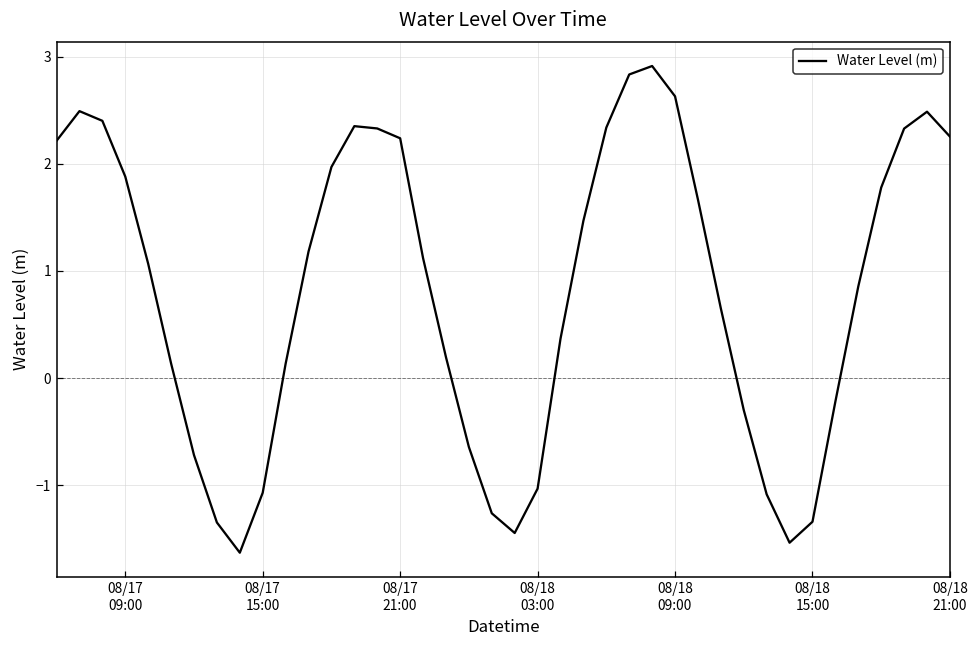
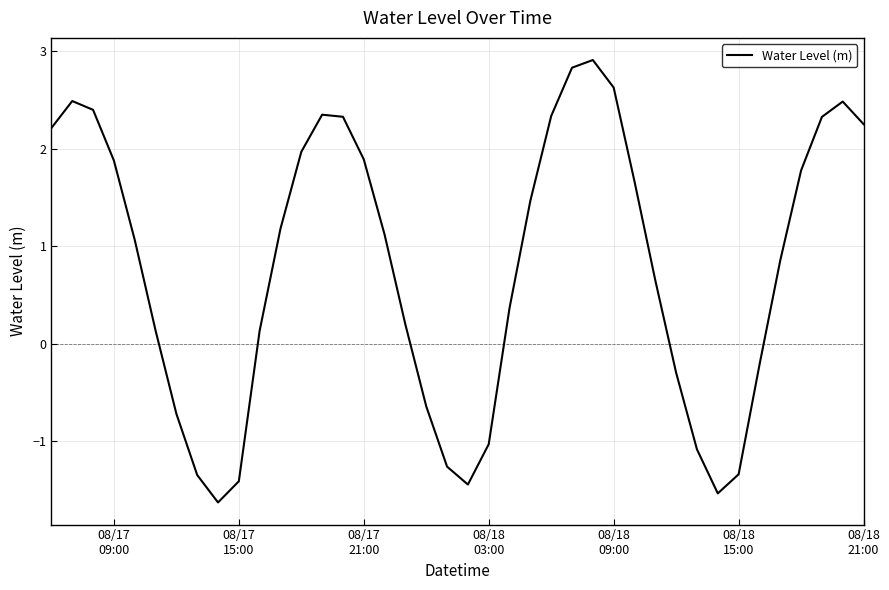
08/17 15:00: -1.1 -> -1.4
08/17 21:00: 2.2 -> 1.9
